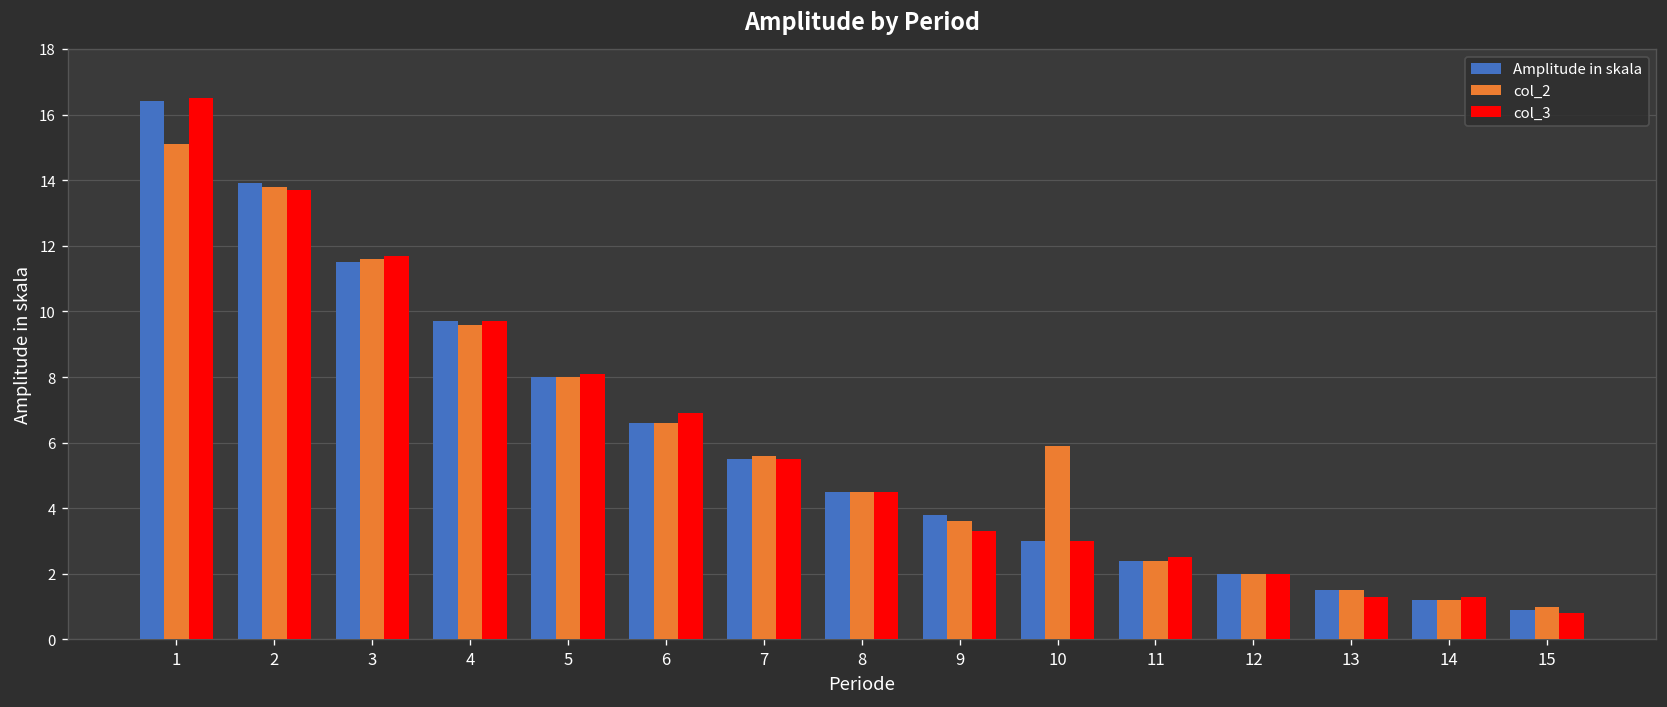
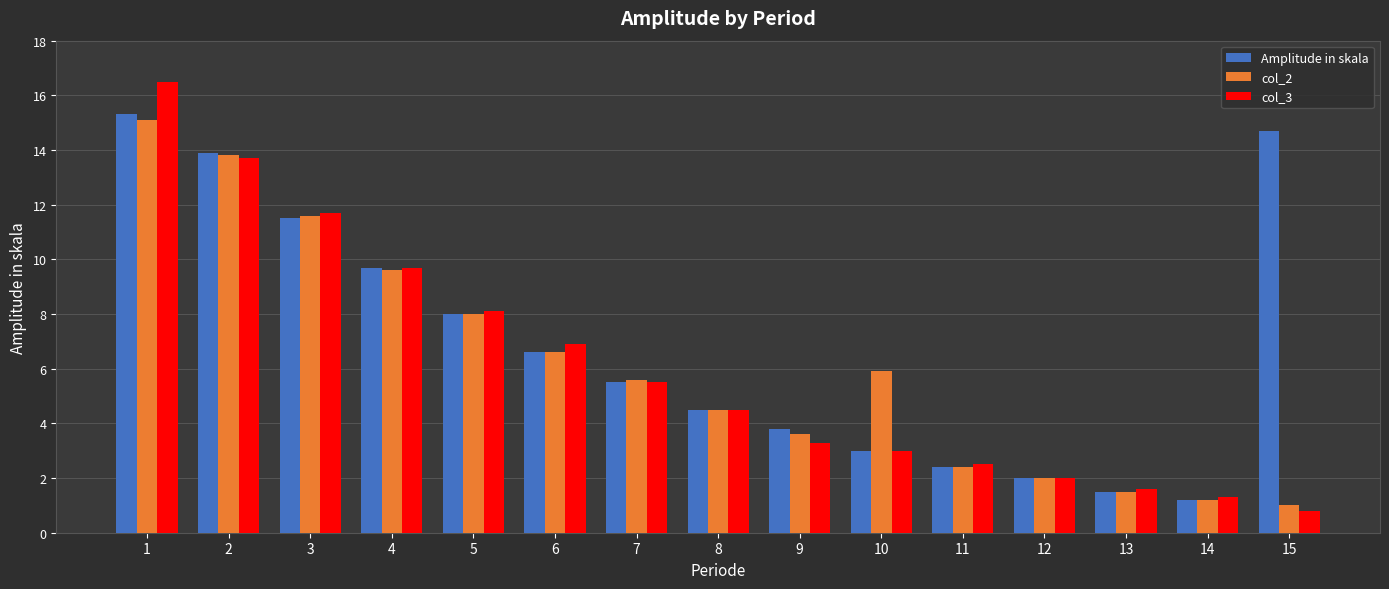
Amplitude in skala, 1: 16.4 -> 15.3
col_3, 13: 1.3 -> 1.6
Amplitude in skala, 15: 0.9 -> 14.7
